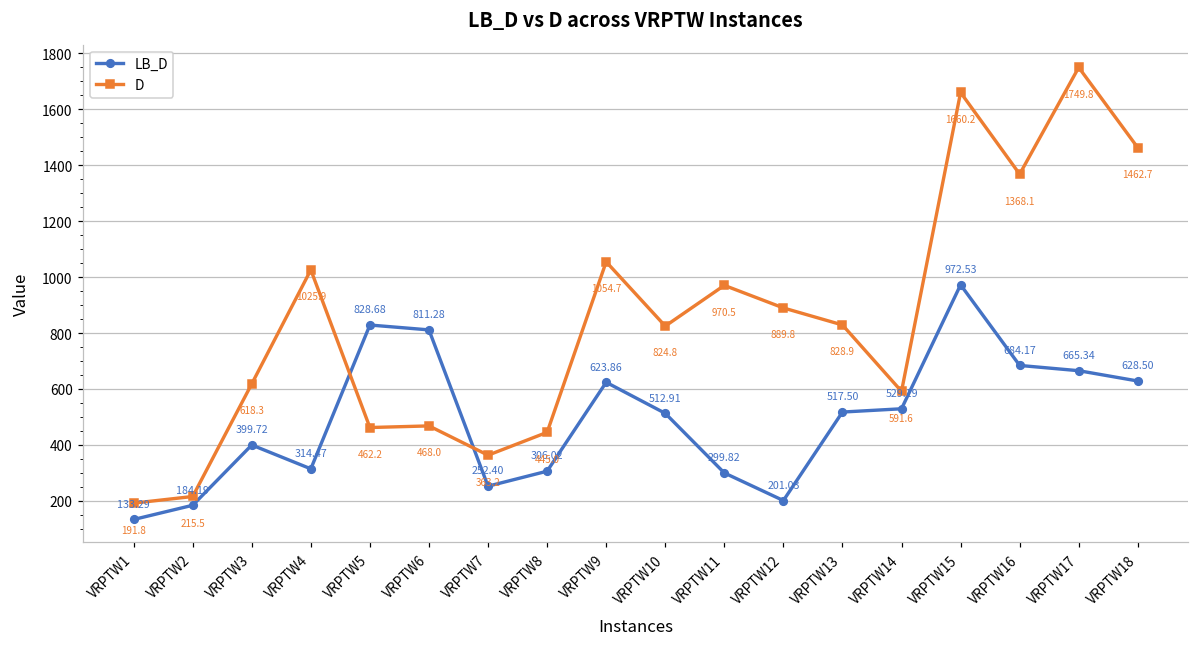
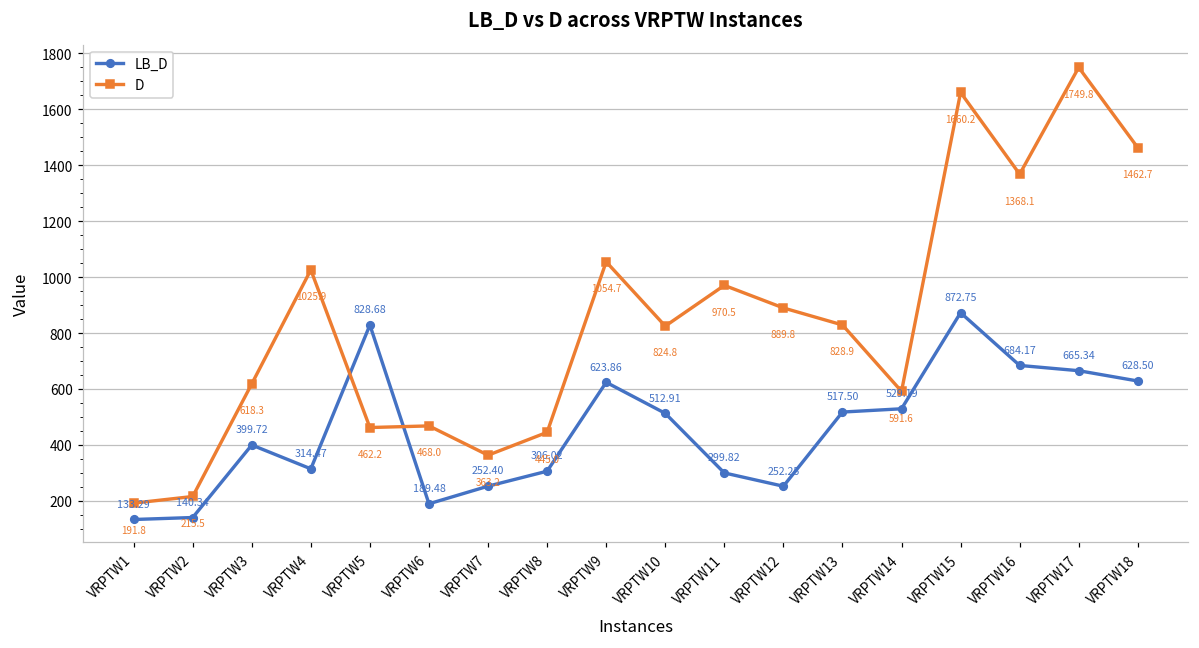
LB_D, VRPTW2: 184.19 -> 140.34
LB_D, VRPTW6: 811.28 -> 189.48
LB_D, VRPTW12: 201.03 -> 252.25
LB_D, VRPTW15: 972.53 -> 872.75
